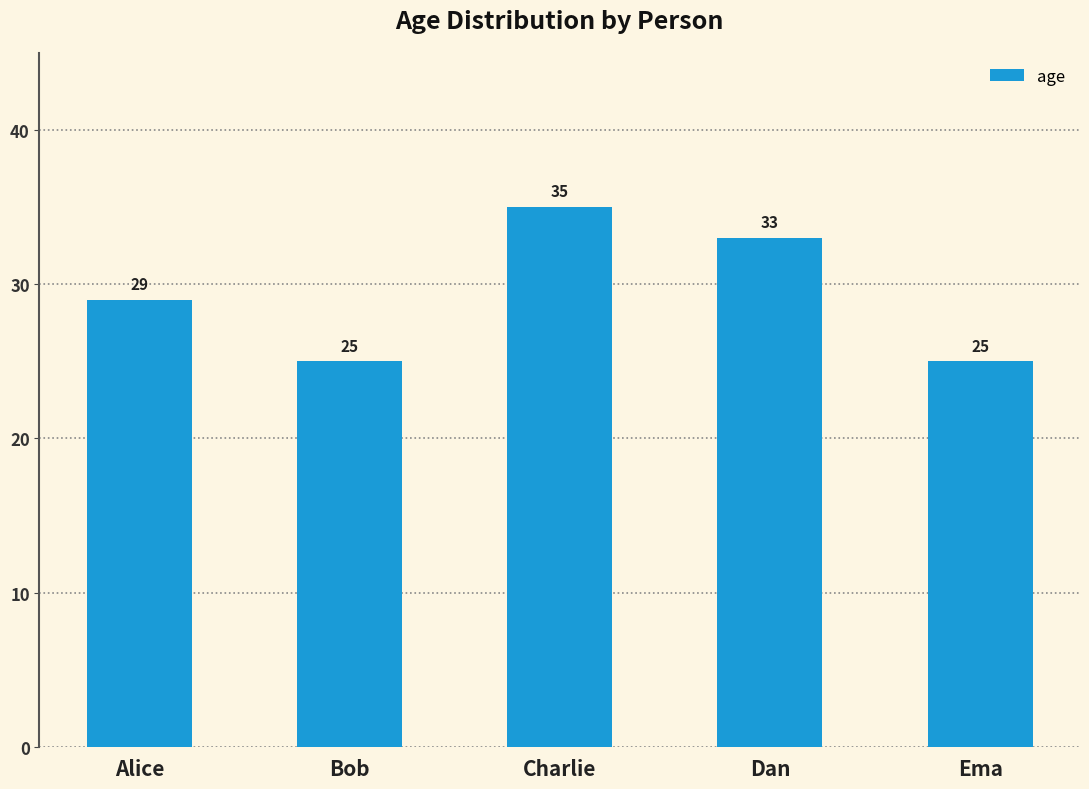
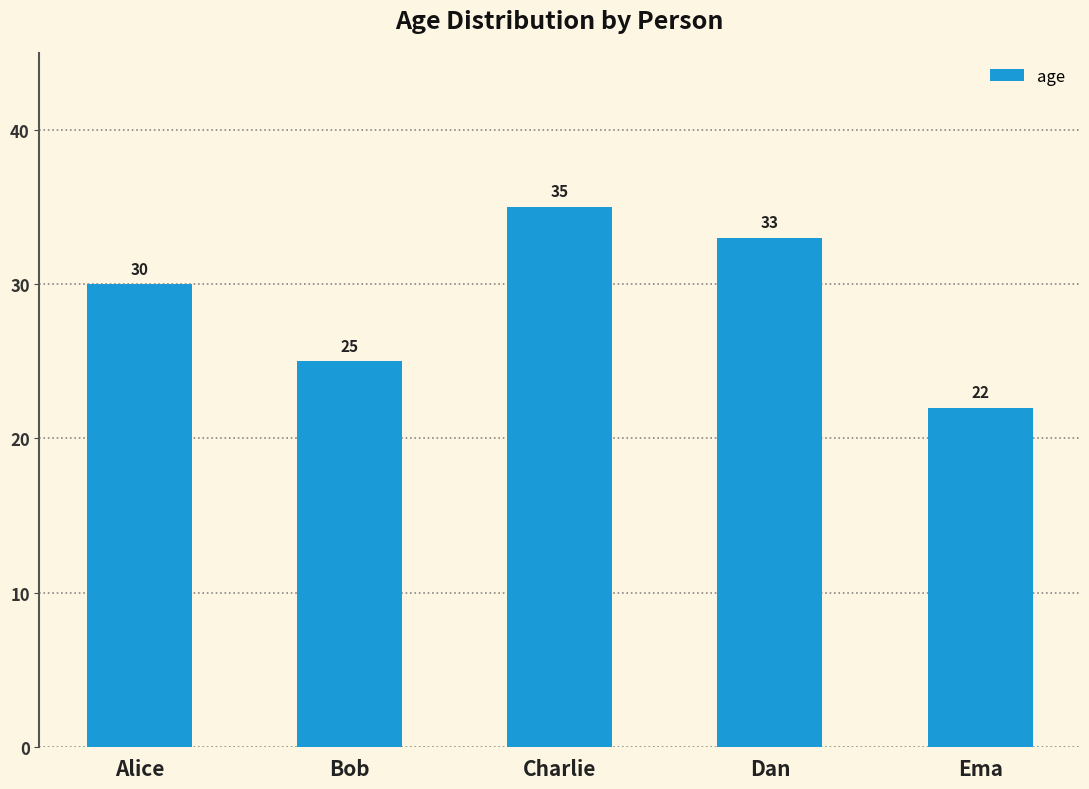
Alice: 29 -> 30
Ema: 25 -> 22
